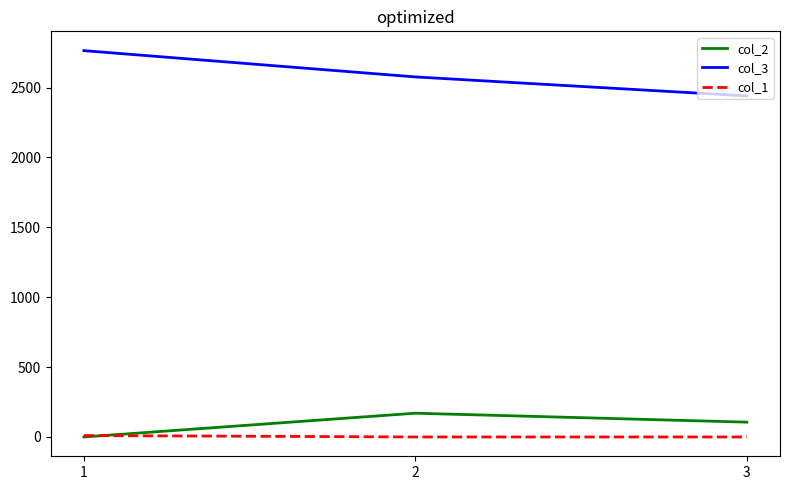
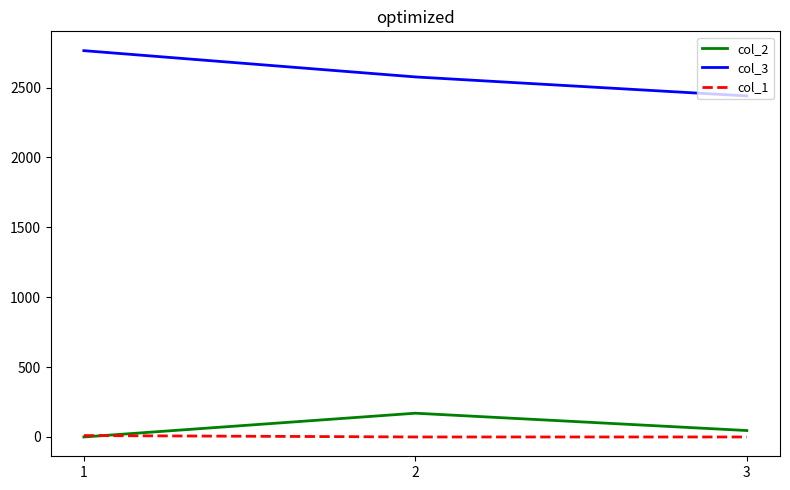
col_2, 3: 110 -> 50
